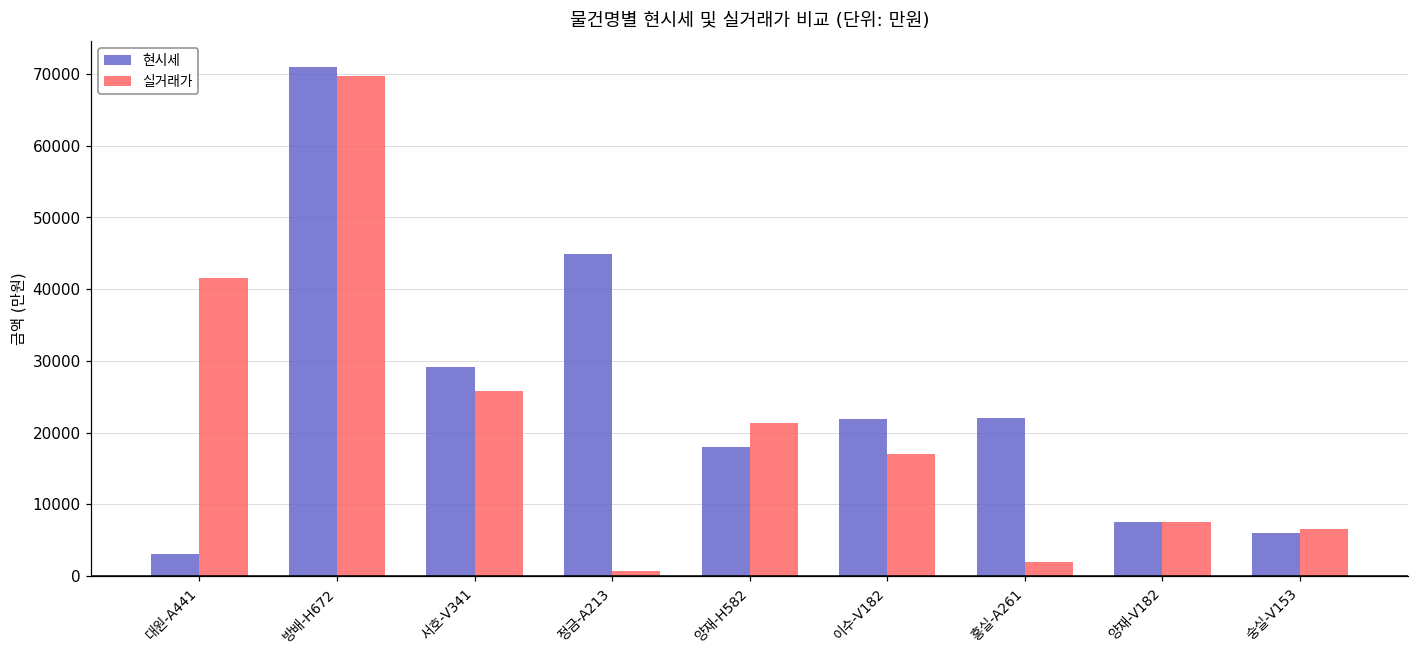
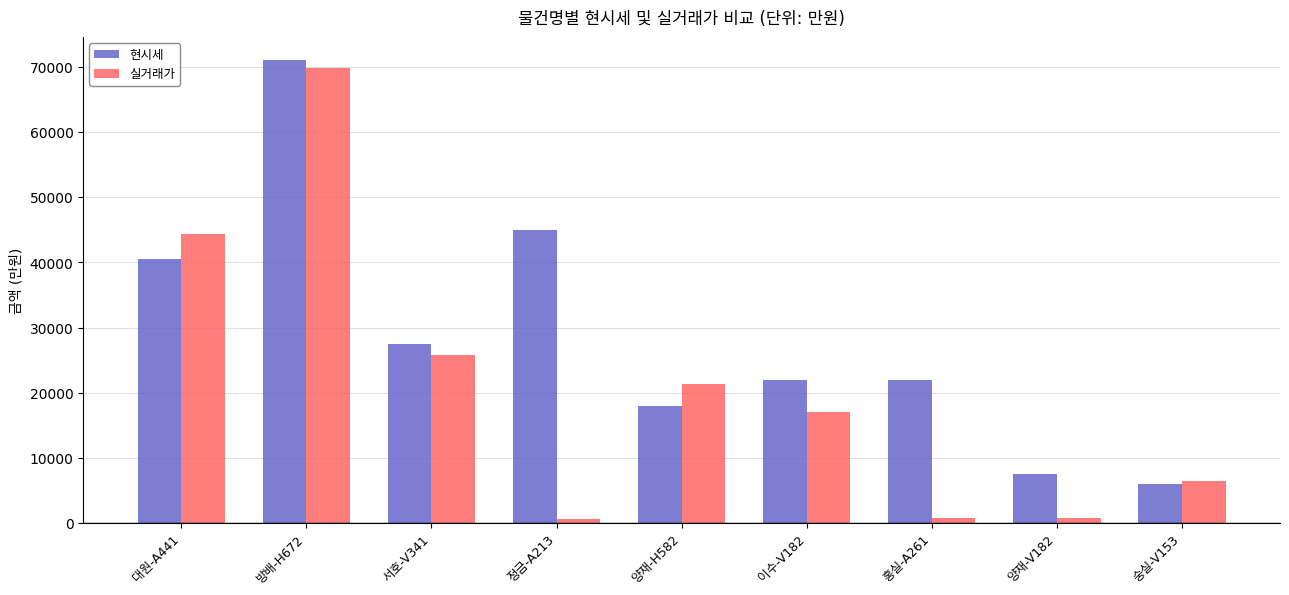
현시세, 대원-A441: 3000 -> 41000
실거래가, 대원-A441: 42000 -> 44000
현시세, 서호-V341: 29000 -> 28000
실거래가, 홍실-A261: 2000 -> 1000
실거래가, 양재-V182: 8000 -> 1000
